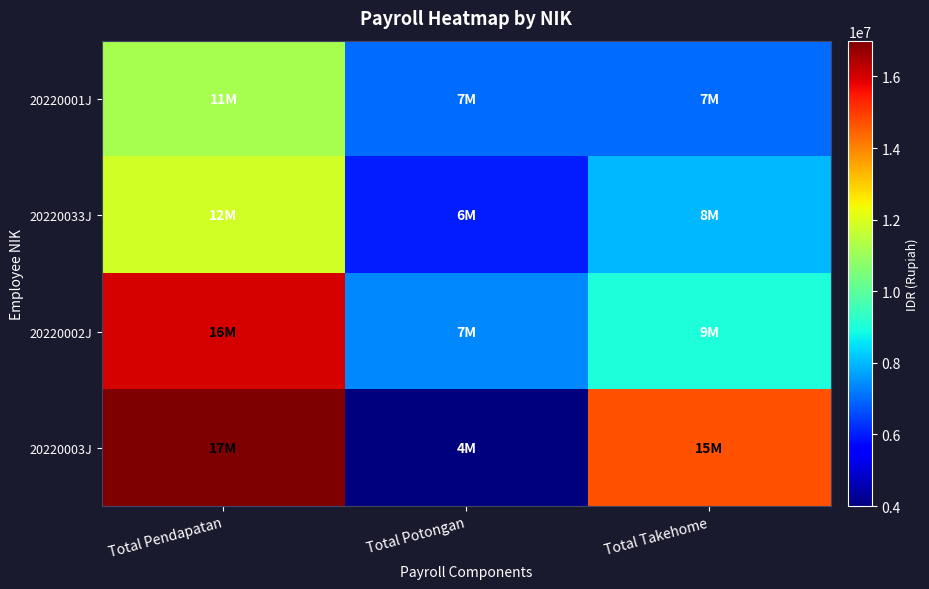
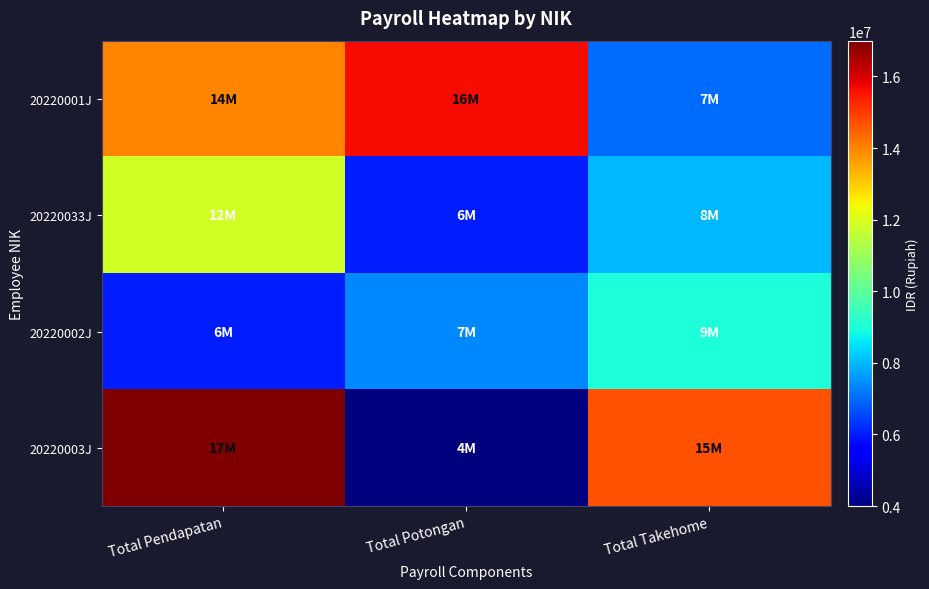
20220001J, Total Pendapatan: 11M -> 14M
20220001J, Total Potongan: 7M -> 16M
20220002J, Total Pendapatan: 16M -> 6M
